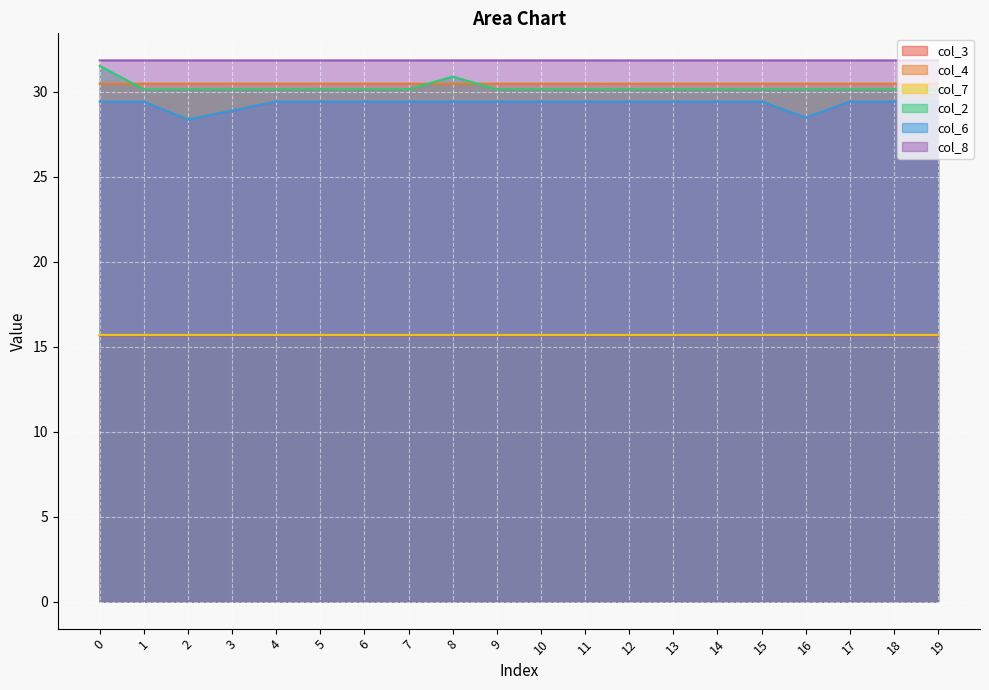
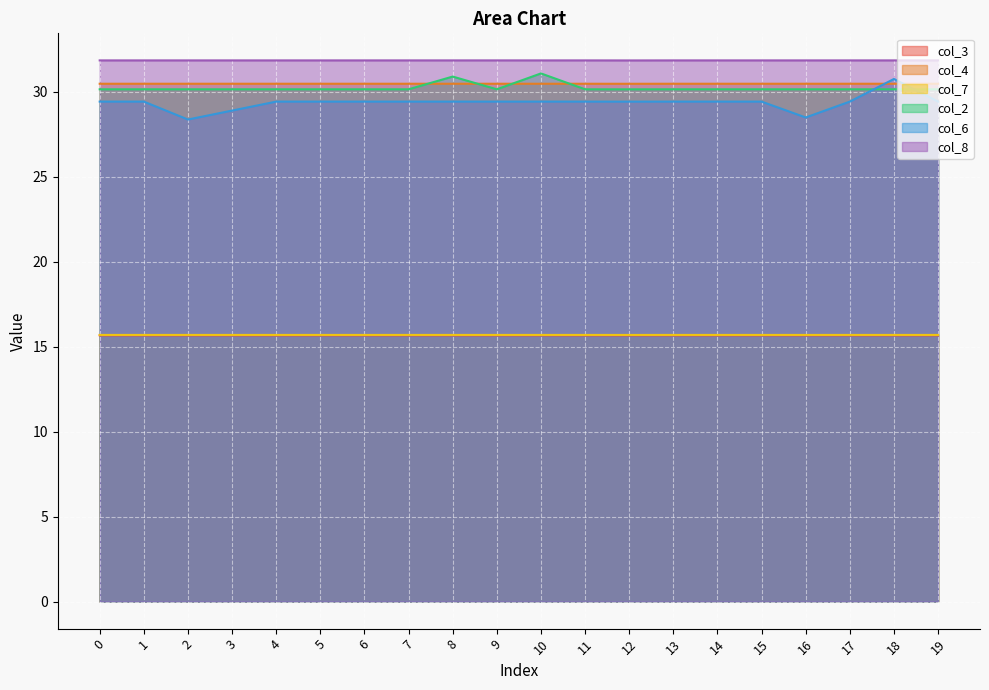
col_2, 0: 31.5 -> 30.1
col_2, 10: 30.1 -> 31.1
col_6, 18: 29.4 -> 30.7
